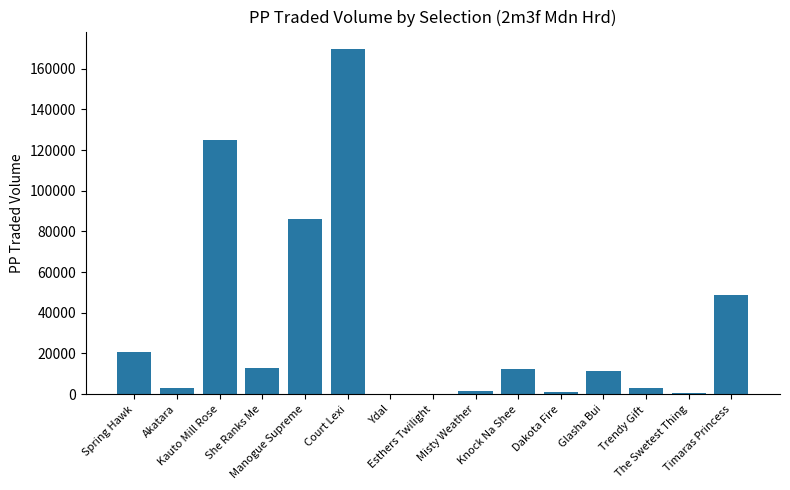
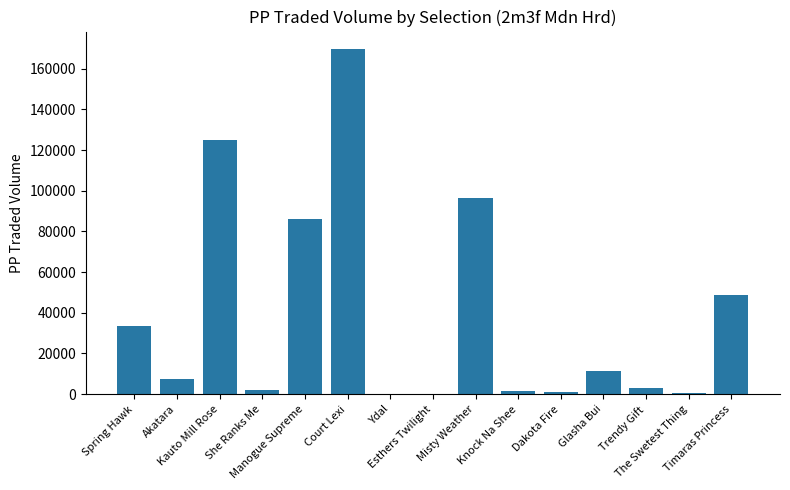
Spring Hawk: 21000 -> 33000
Akatara: 3000 -> 7000
She Ranks Me: 13000 -> 2000
Misty Weather: 1000 -> 96000
Knock Na Shee: 12000 -> 1000
